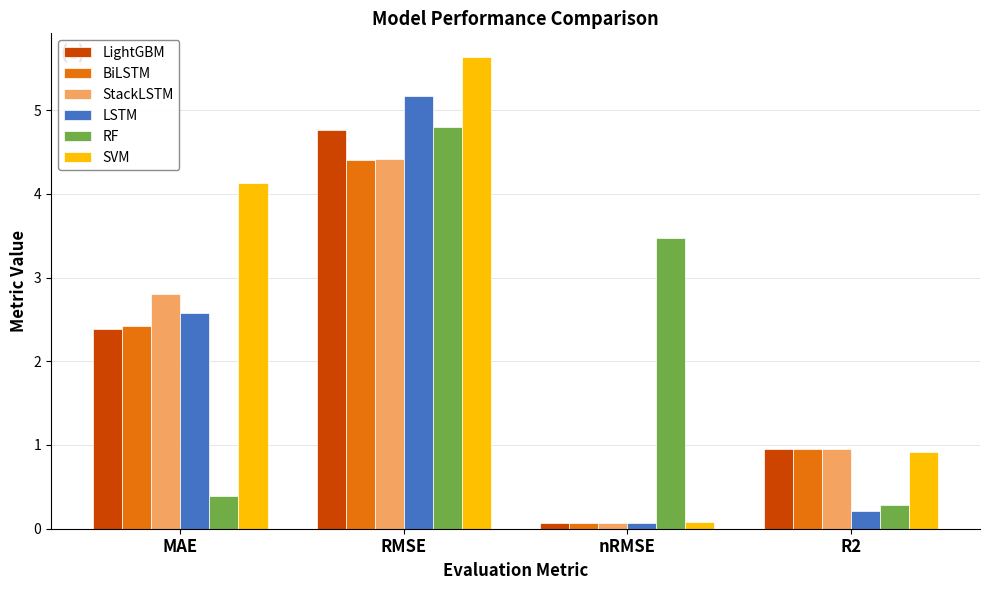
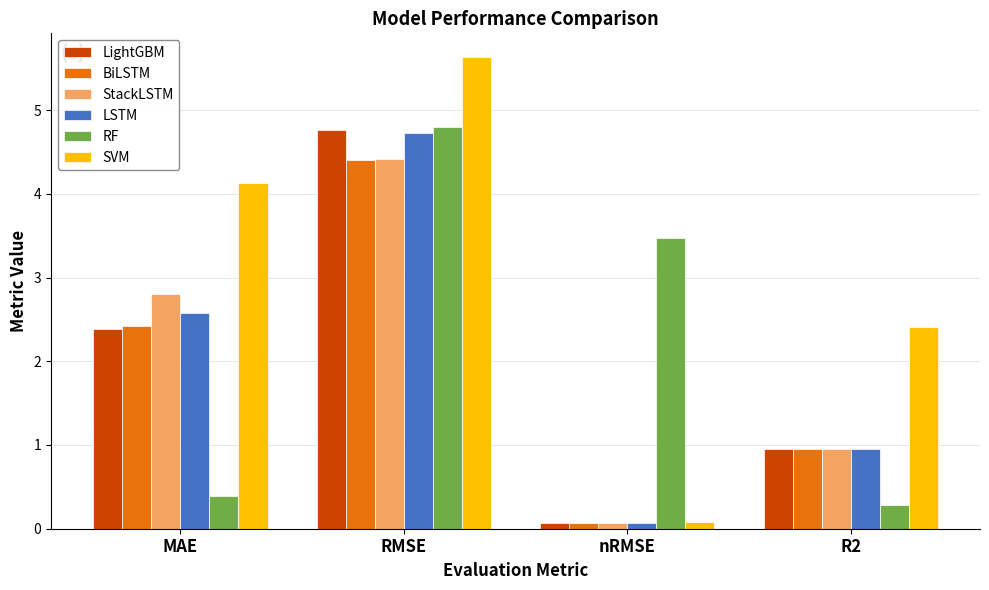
LSTM, RMSE: 5.2 -> 4.7
LSTM, R2: 0.2 -> 1.0
SVM, R2: 0.9 -> 2.4
